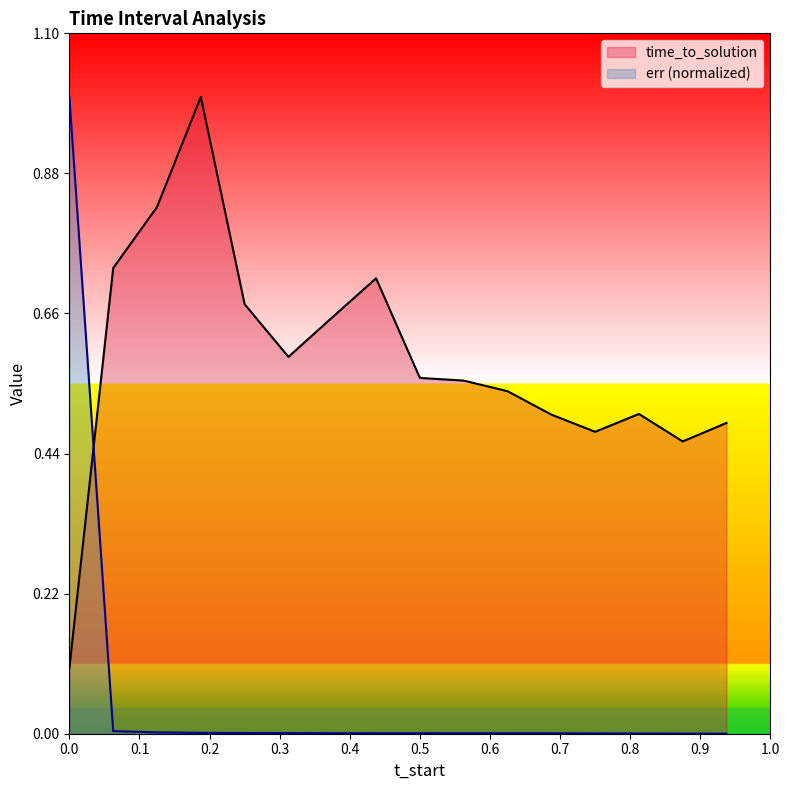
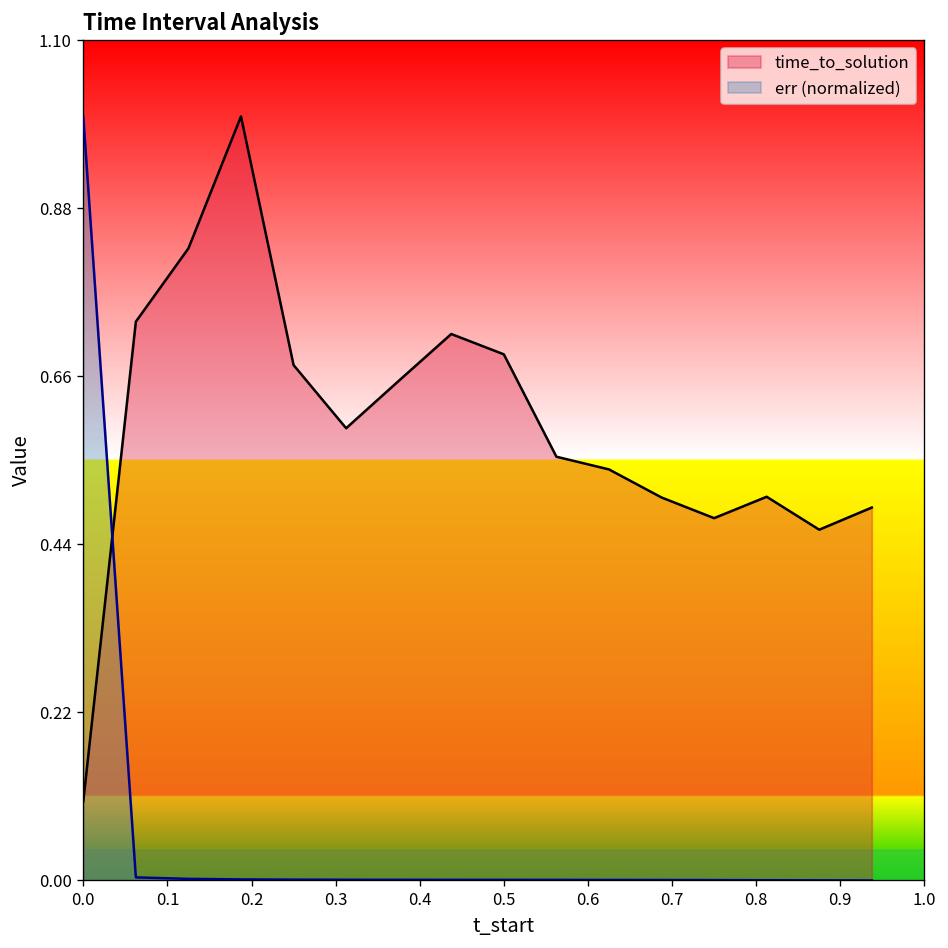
time_to_solution, 0.5: 0.56 -> 0.69
